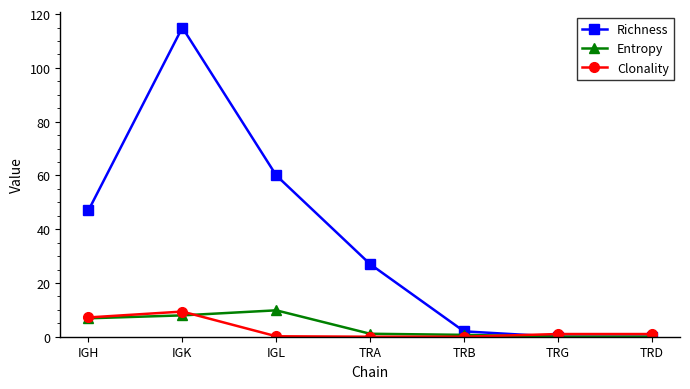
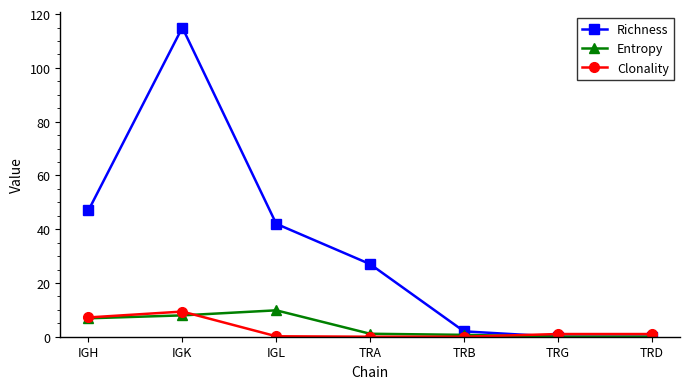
Richness, IGL: 60 -> 42
